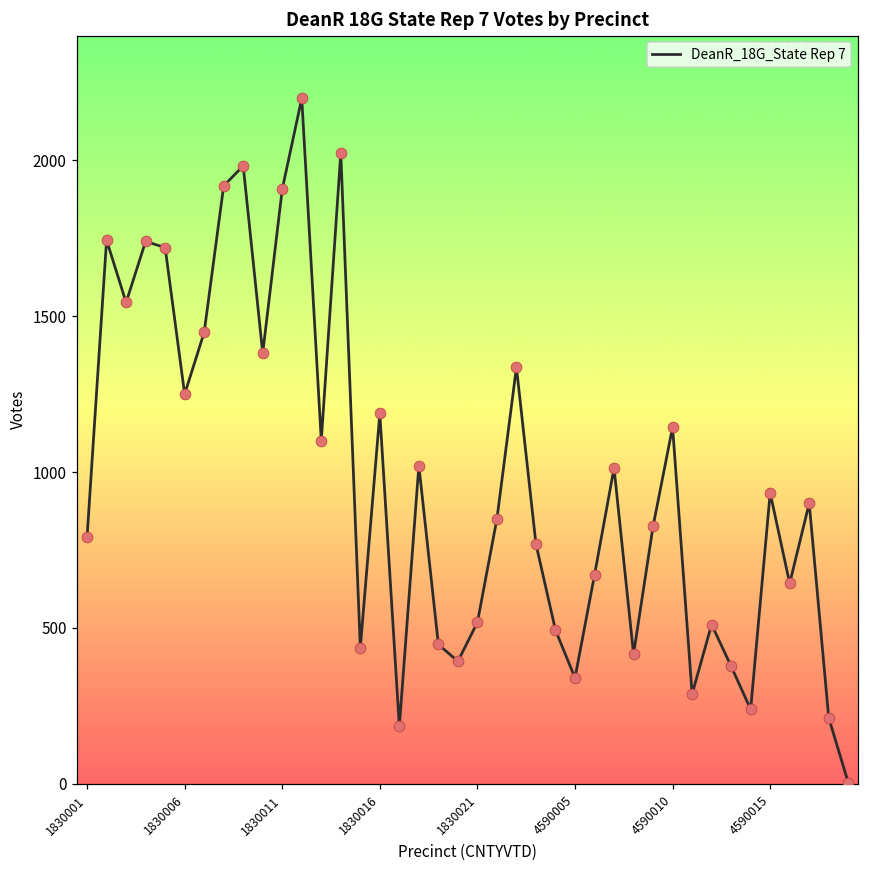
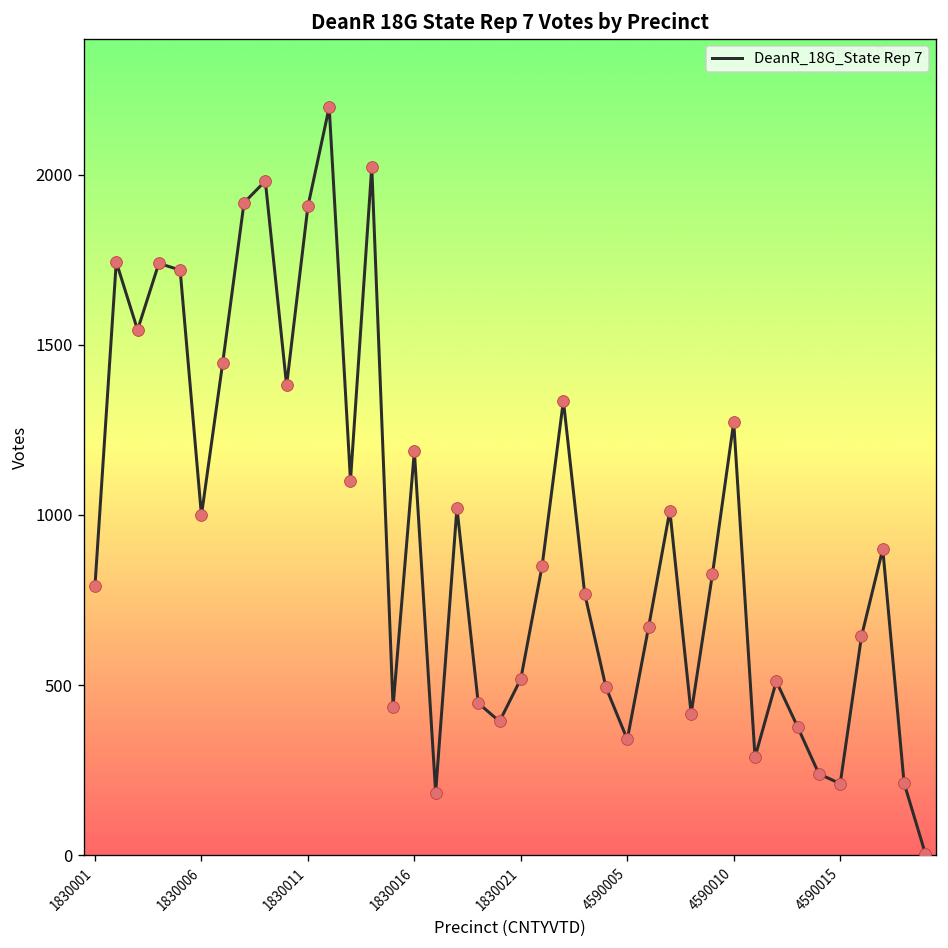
1830006: 1250 -> 1000
4590010: 1140 -> 1270
4590015: 930 -> 210
